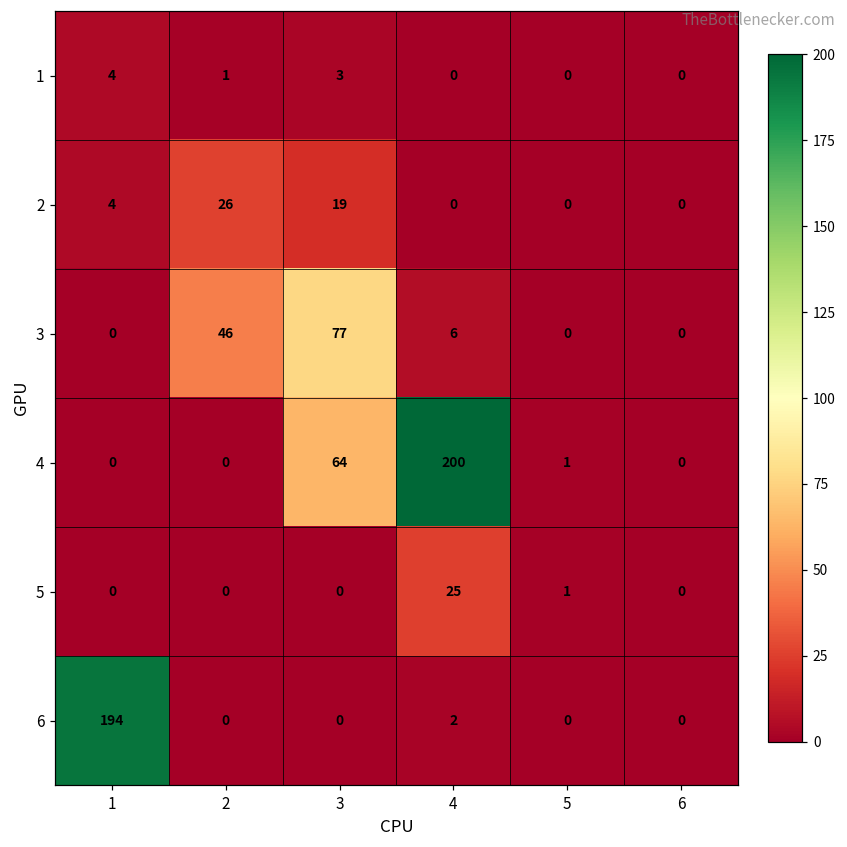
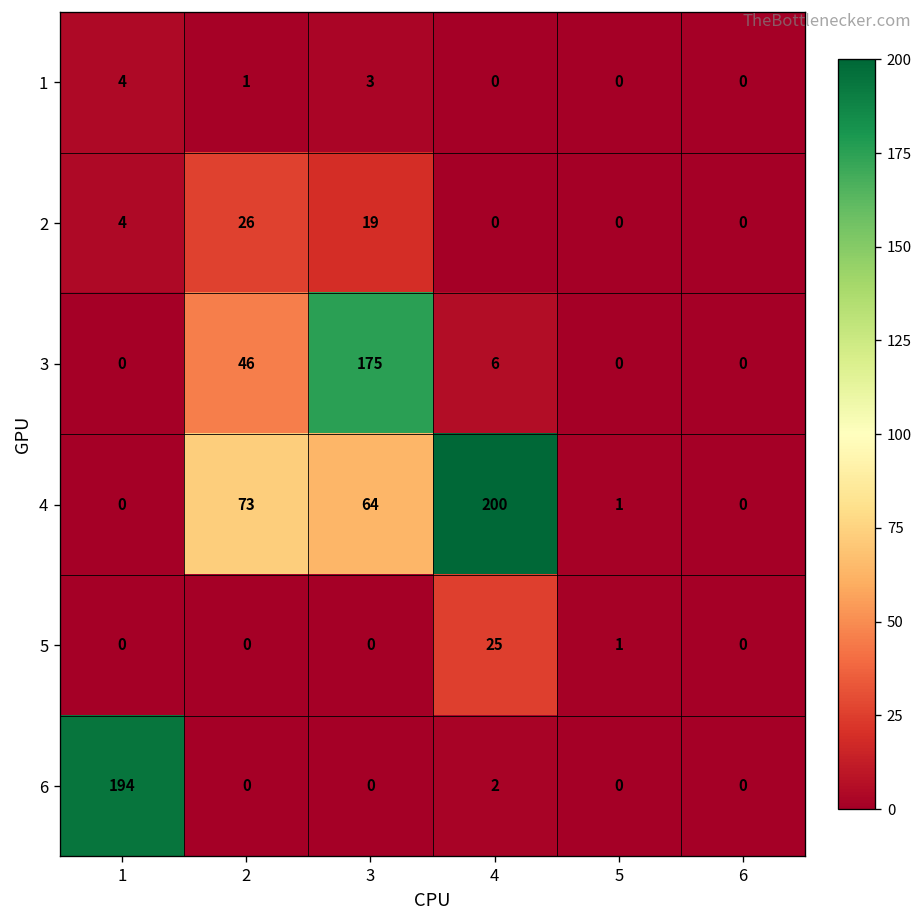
3, 3: 77 -> 175
4, 2: 0 -> 73
